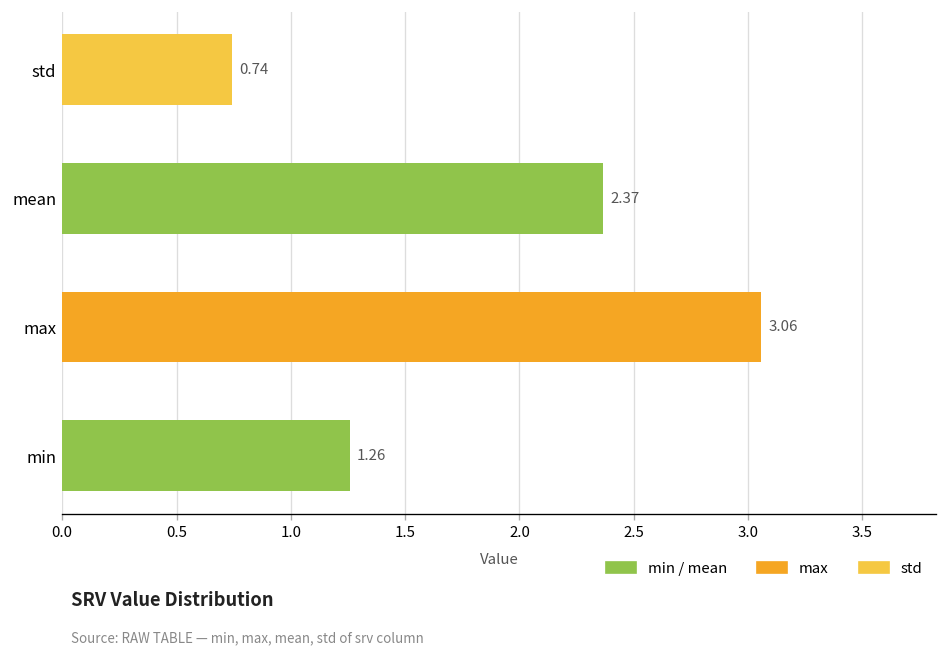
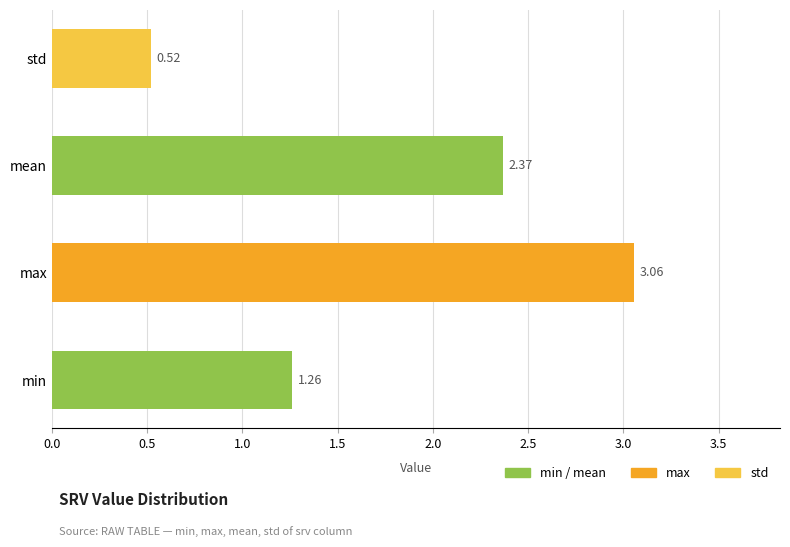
std: 0.74 -> 0.52
